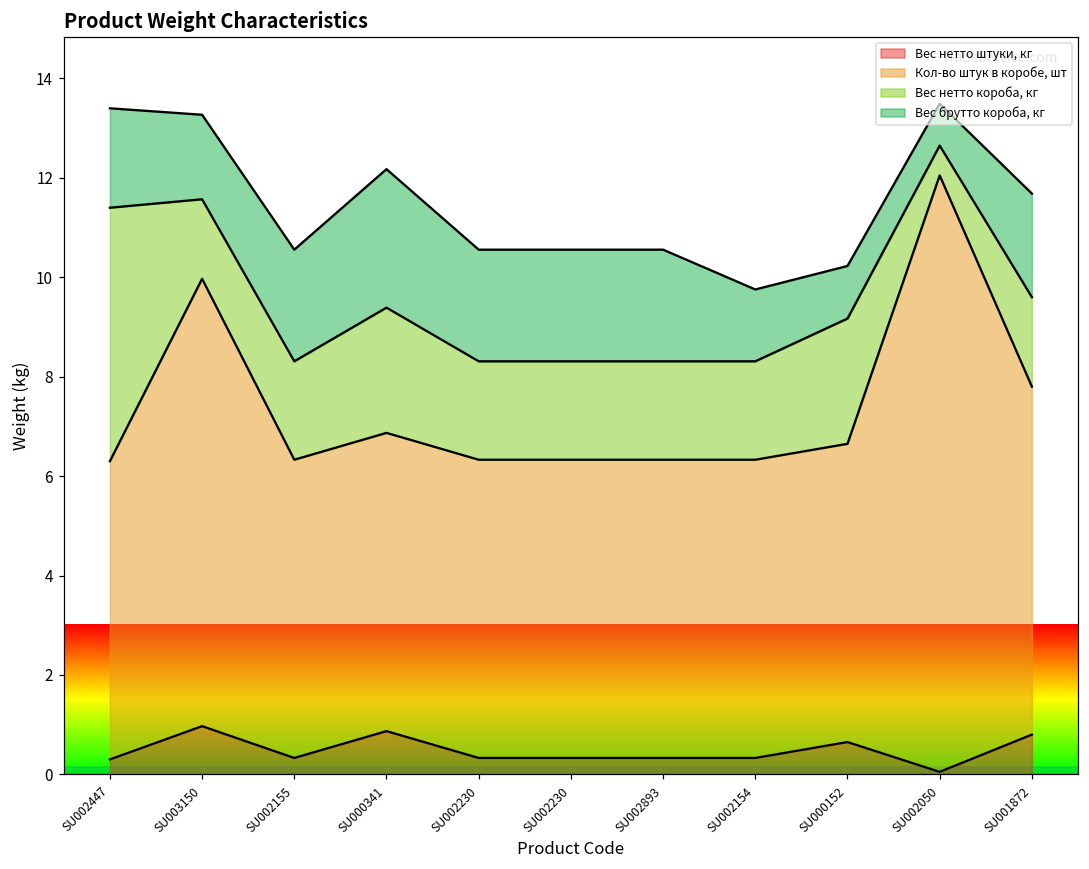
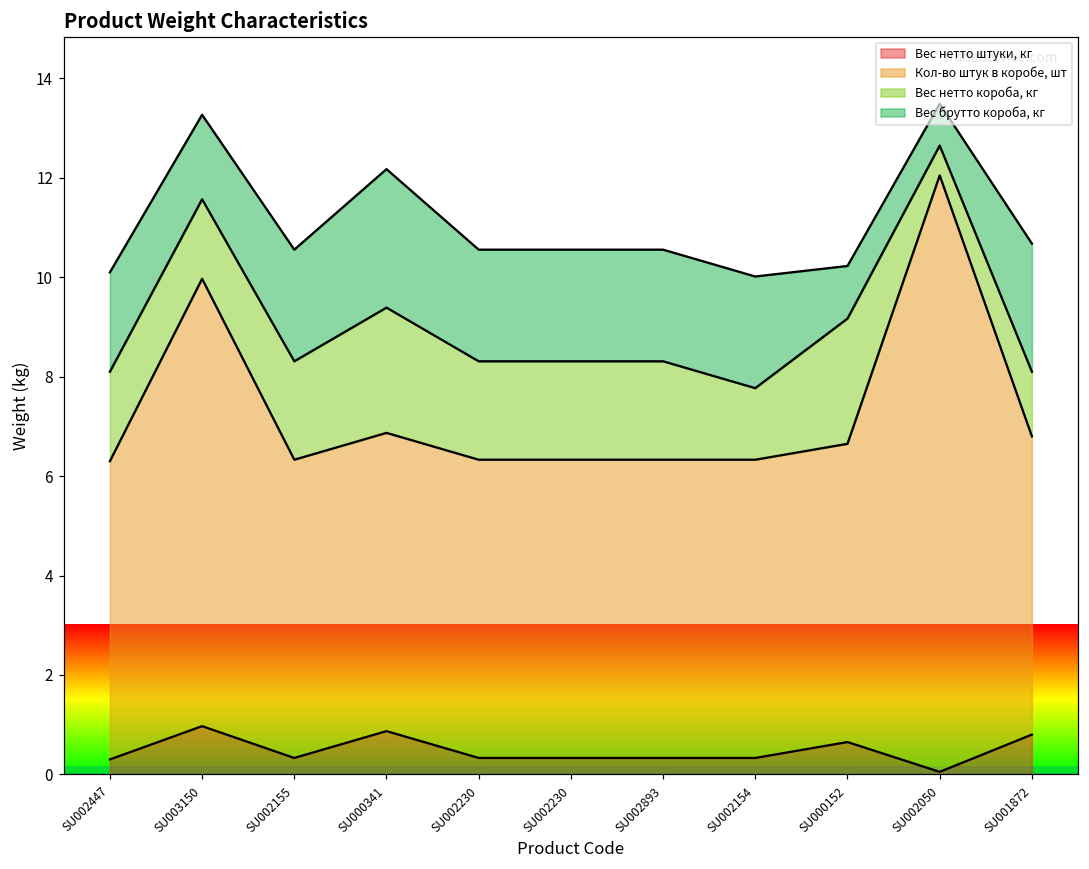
Вес нетто короба, кг, SU002447: 5.1 -> 1.8
Вес нетто короба, кг, SU002154: 2.0 -> 1.4
Вес брутто короба, кг, SU002154: 1.4 -> 2.2
Кол-во штук в коробе, шт, SU001872: 7 -> 6
Вес нетто короба, кг, SU001872: 1.8 -> 1.3
Вес брутто короба, кг, SU001872: 2.1 -> 2.6
